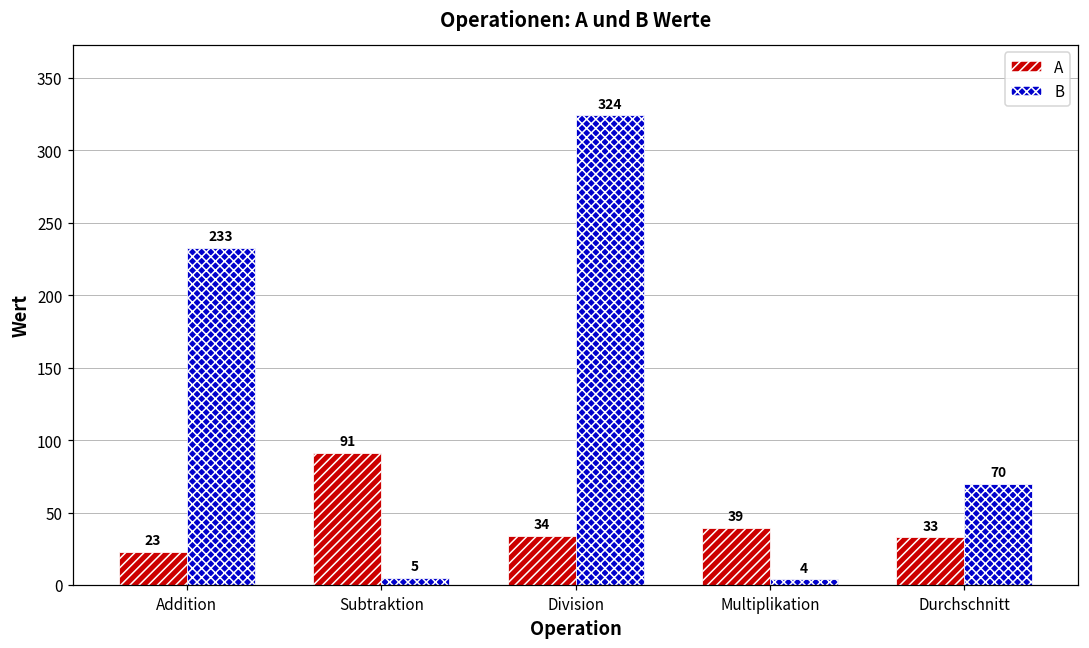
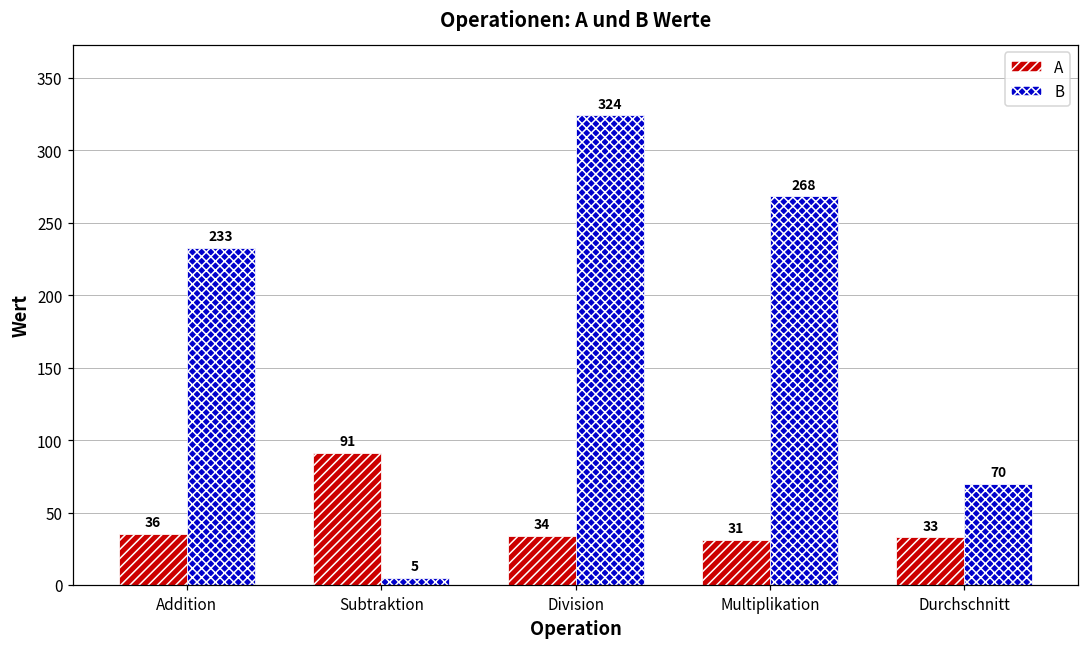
A, Addition: 23 -> 36
A, Multiplikation: 39 -> 31
B, Multiplikation: 4 -> 268
